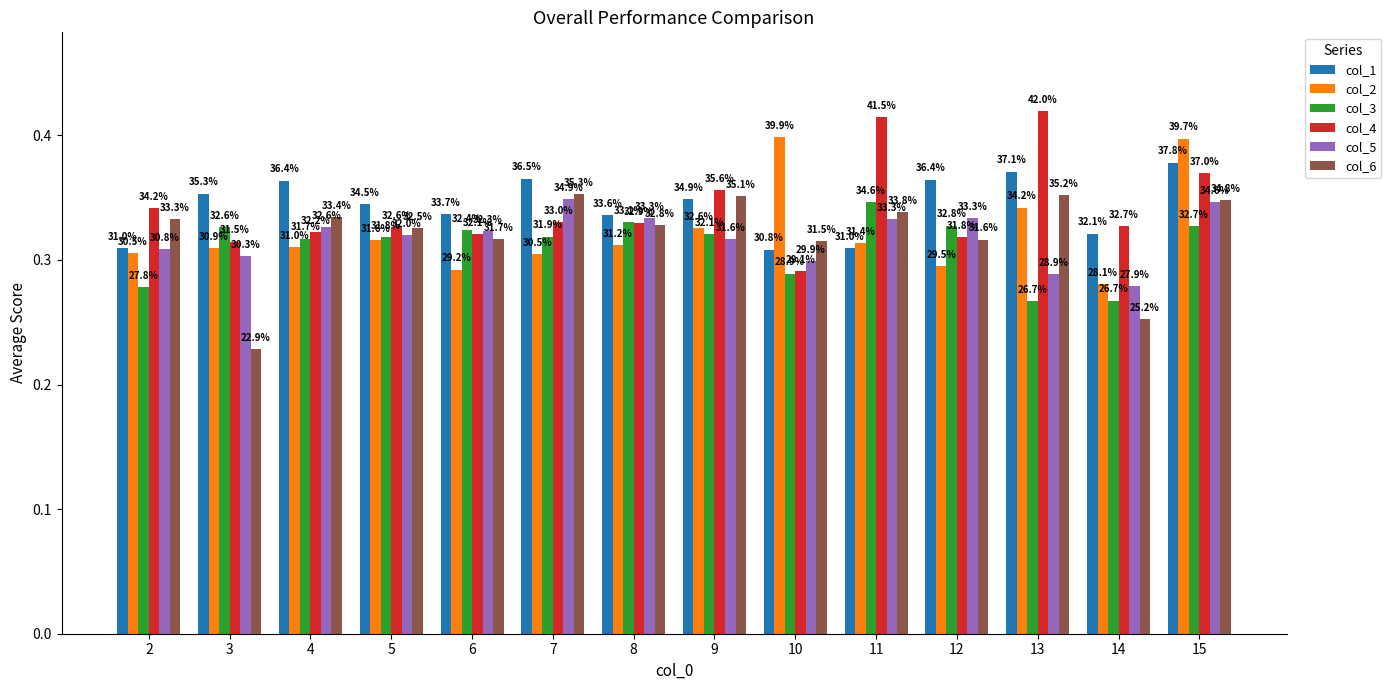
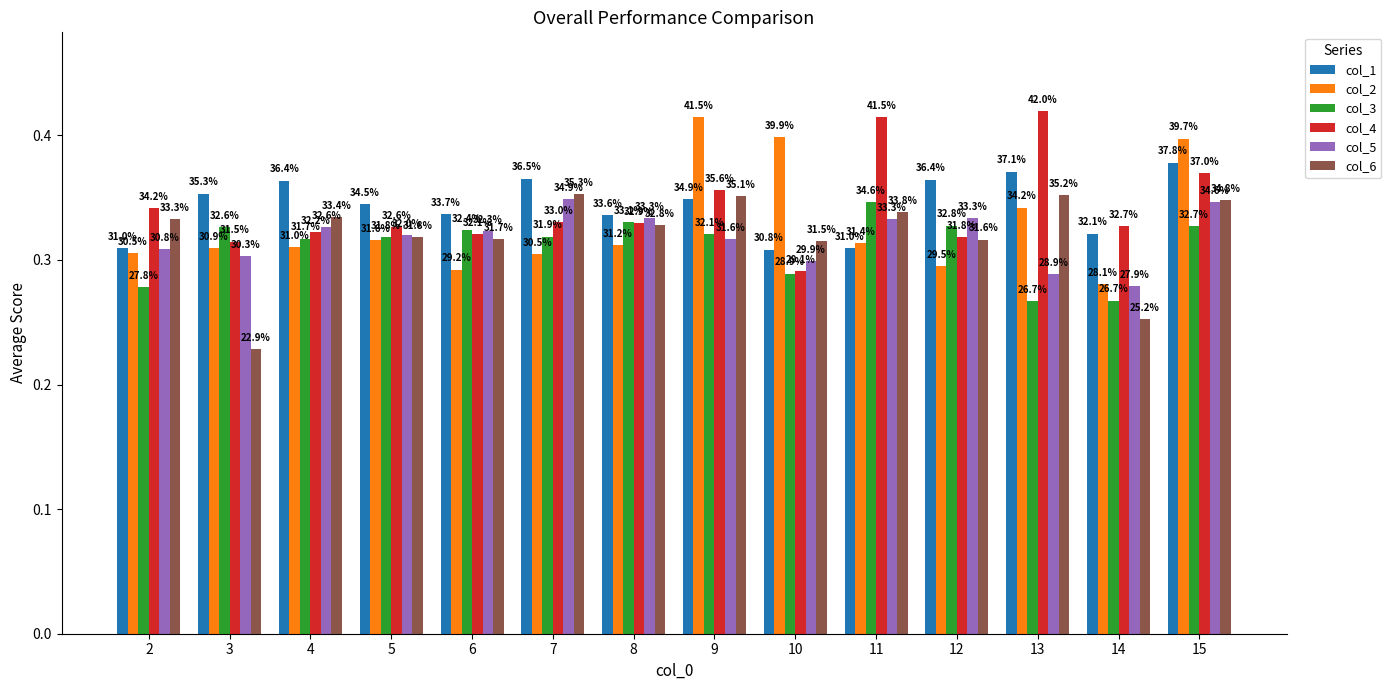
col_6, 5: 32.5% -> 31.8%
col_2, 9: 32.6% -> 41.5%
